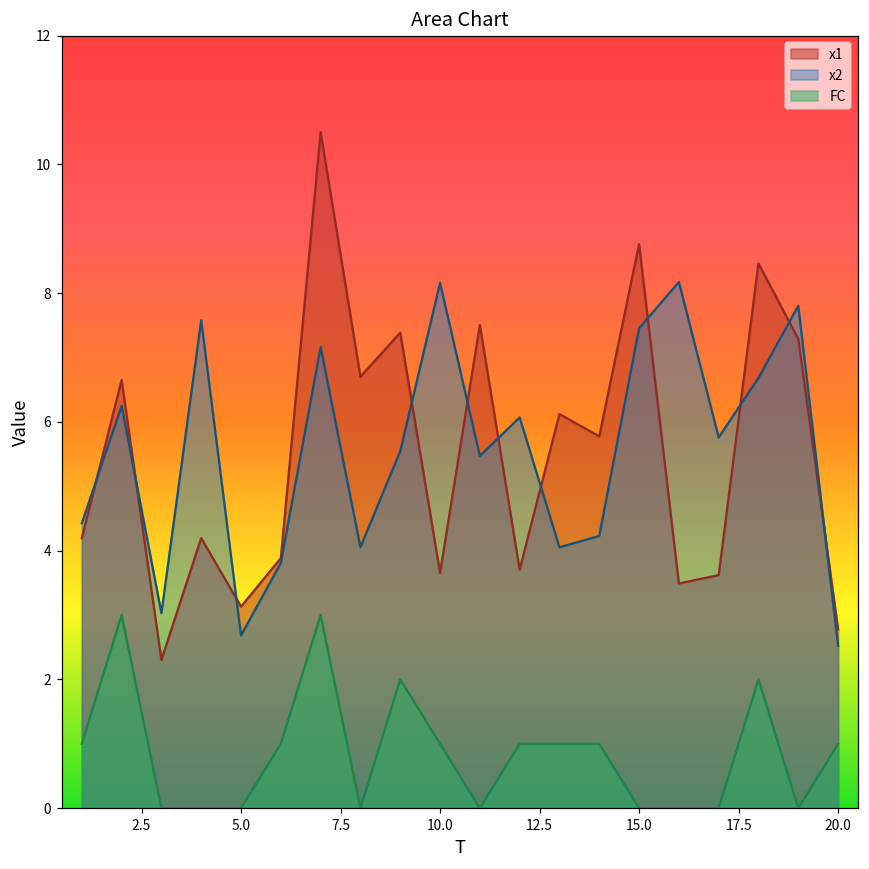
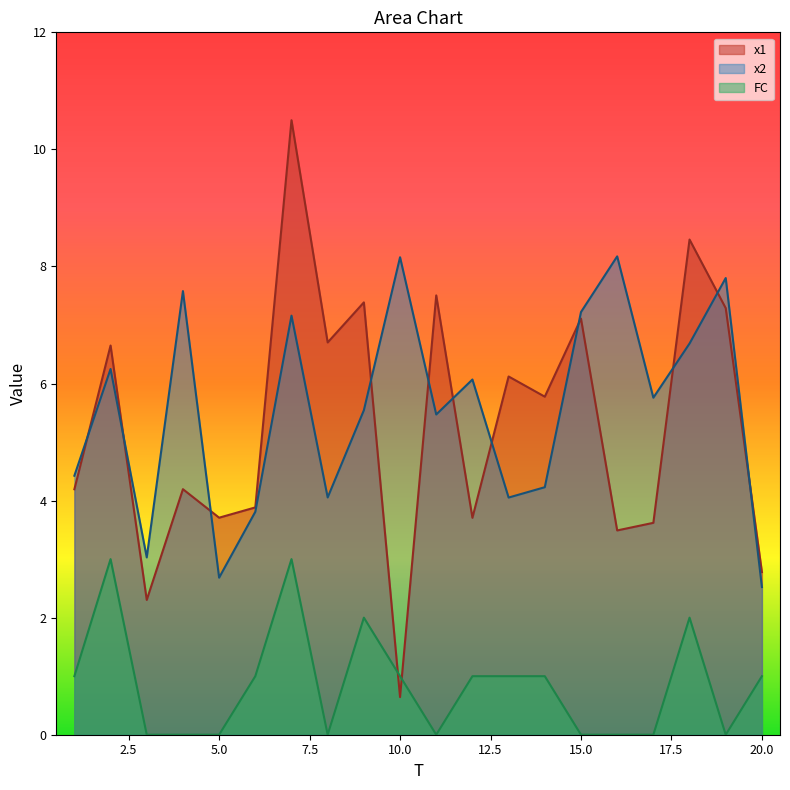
x1, 5.0: 3.1 -> 3.7
x1, 10.0: 3.7 -> 0.6
x1, 15.0: 8.8 -> 7.1
x2, 15.0: 7.5 -> 7.2
